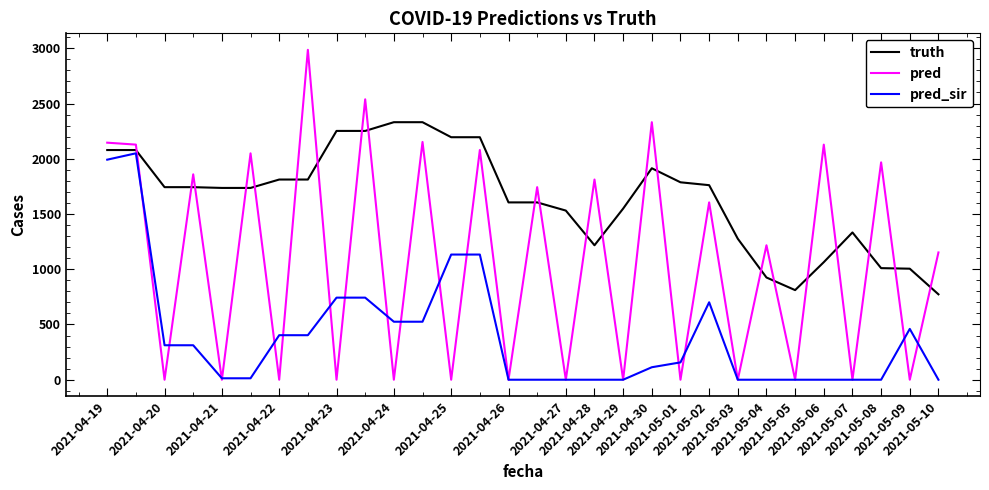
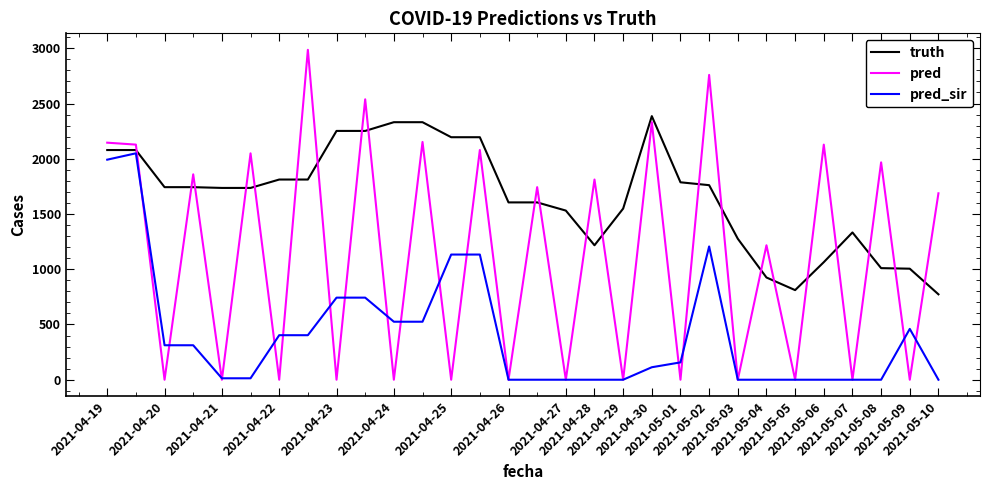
truth, 2021-04-30: 1910 -> 2390
pred, 2021-05-02: 1610 -> 2760
pred_sir, 2021-05-02: 700 -> 1210
pred, 2021-05-10: 1150 -> 1690
